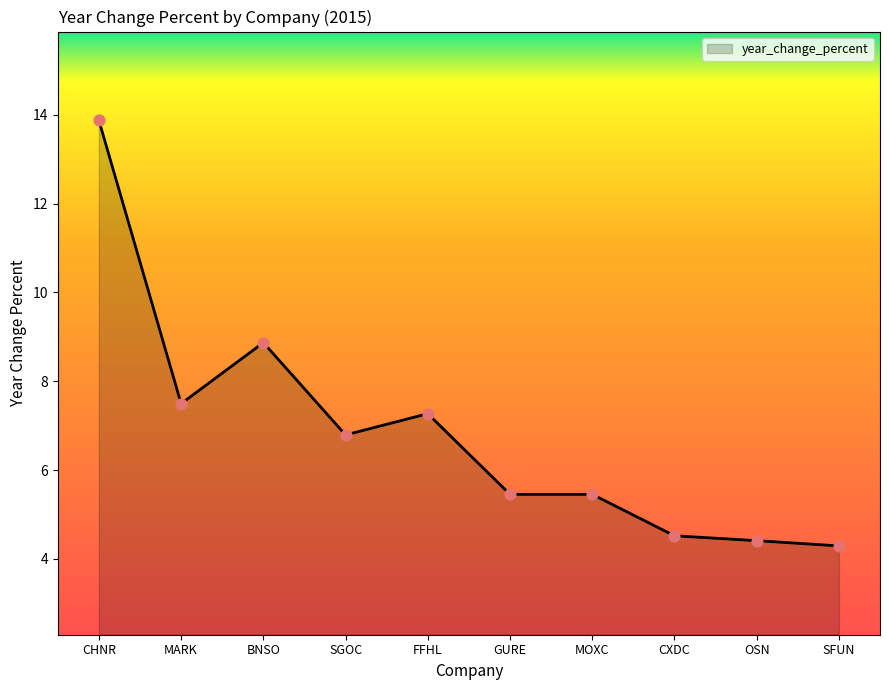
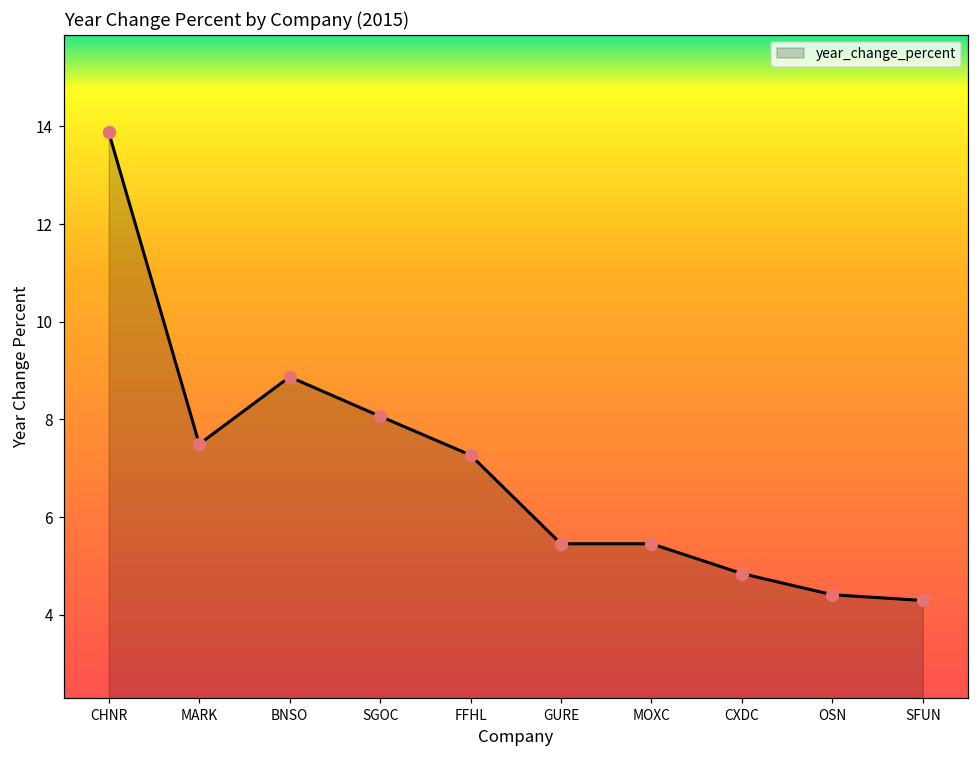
SGOC: 6.8 -> 8.1
CXDC: 4.5 -> 4.8
